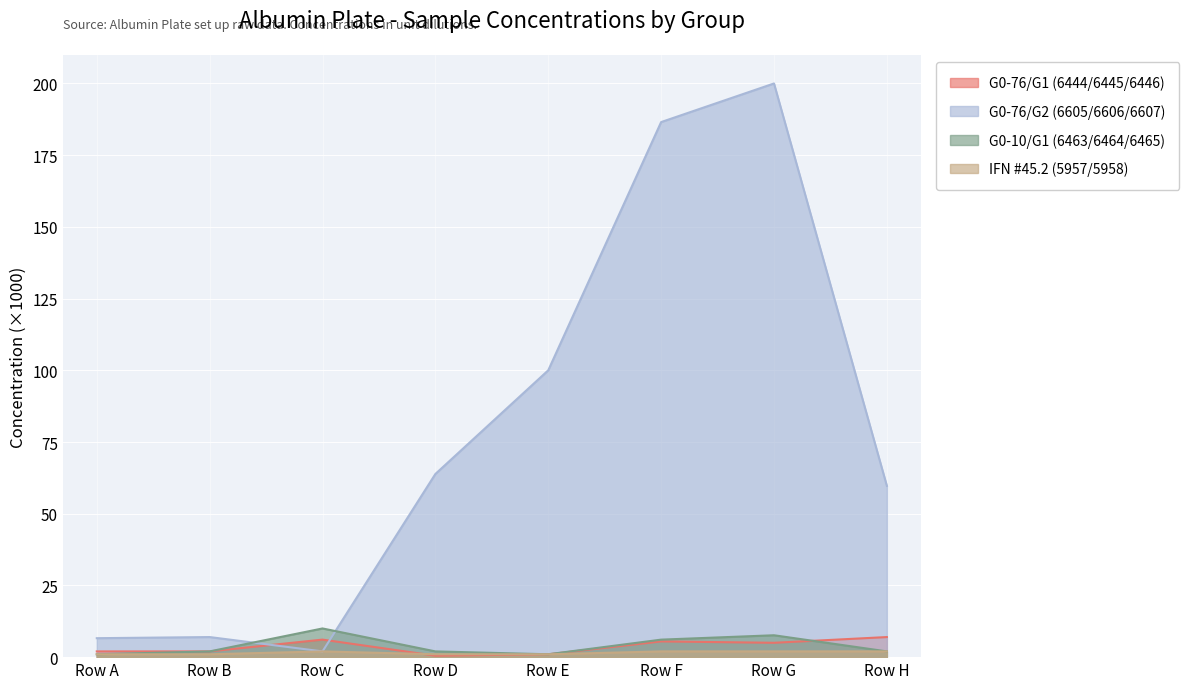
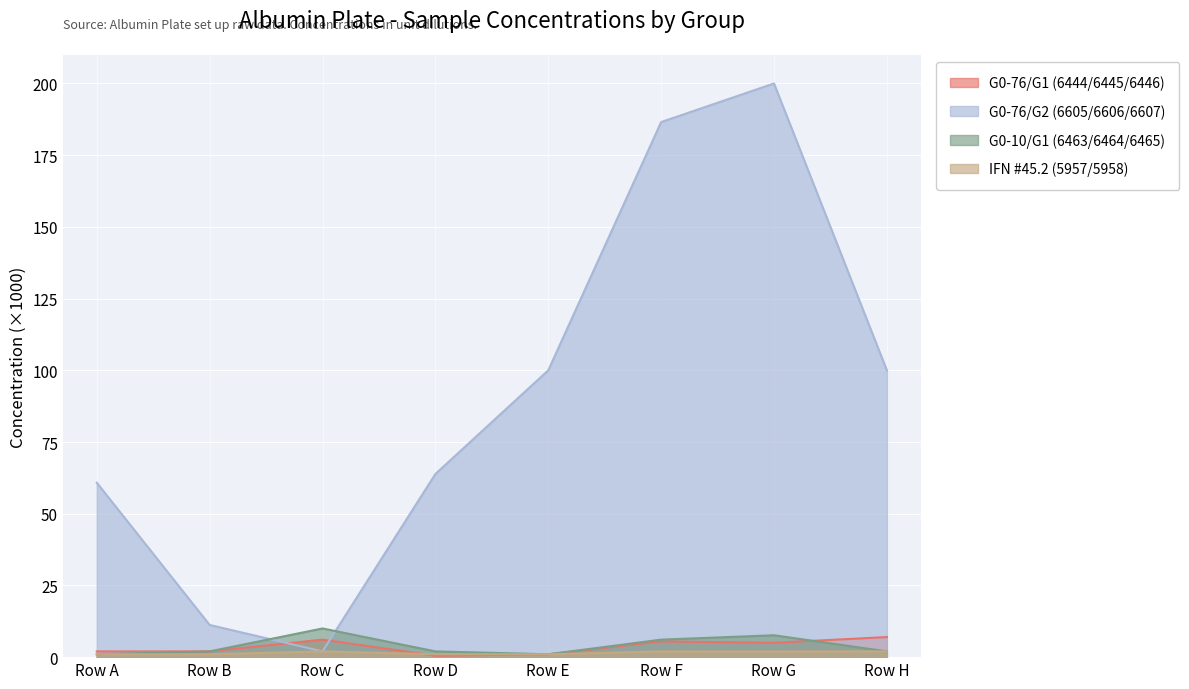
G0-76/G2 (6605/6606/6607), Row A: 7 -> 61
G0-76/G2 (6605/6606/6607), Row B: 7 -> 11
G0-76/G2 (6605/6606/6607), Row H: 60 -> 100
